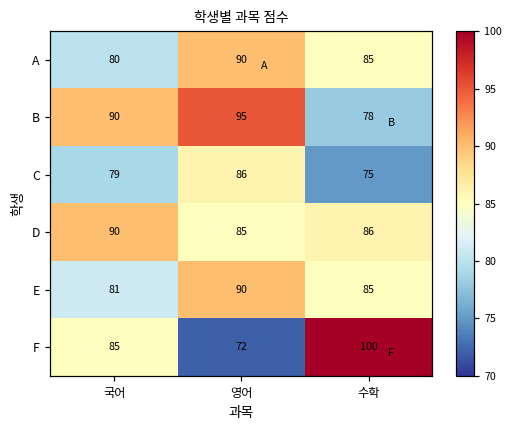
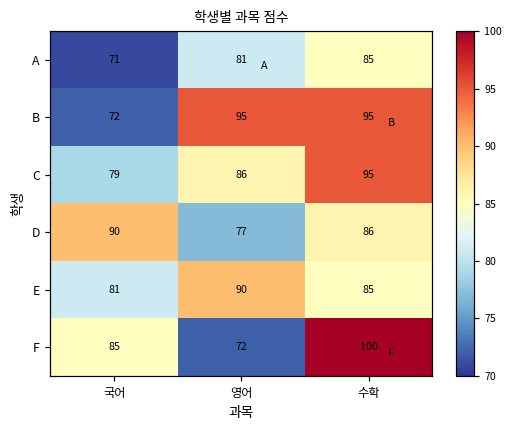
A, 국어: 80 -> 71
A, 영어: 90 -> 81
B, 국어: 90 -> 72
B, 수학: 78 -> 95
C, 수학: 75 -> 95
D, 영어: 85 -> 77
